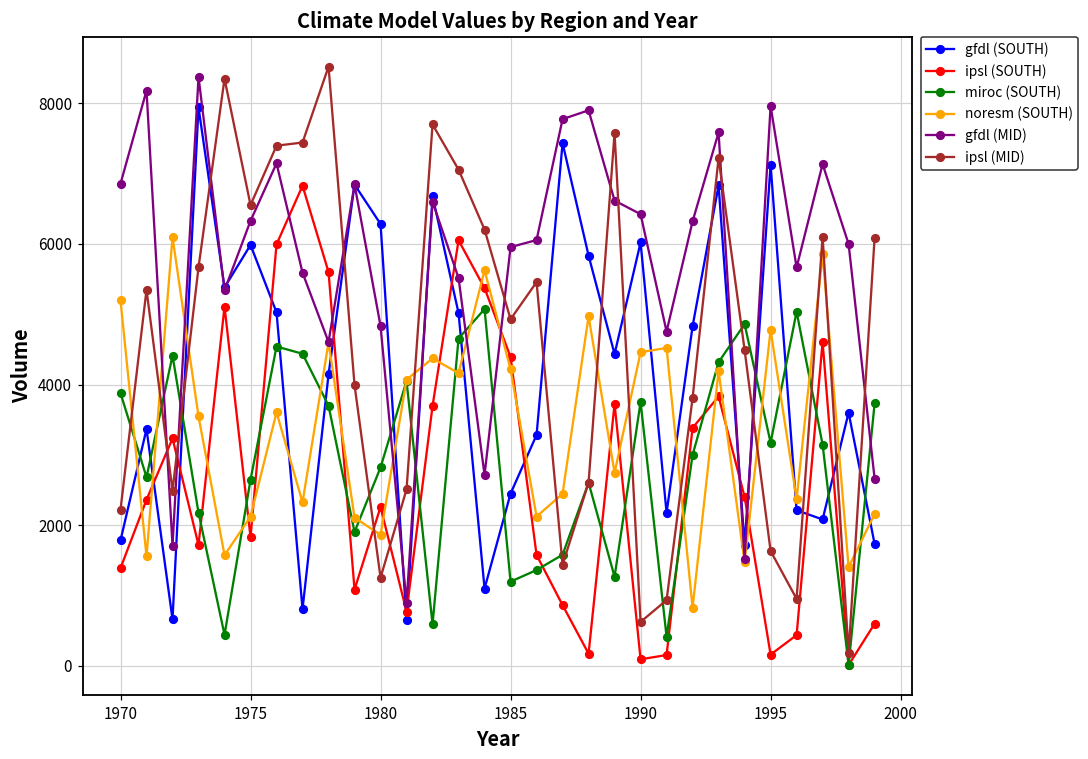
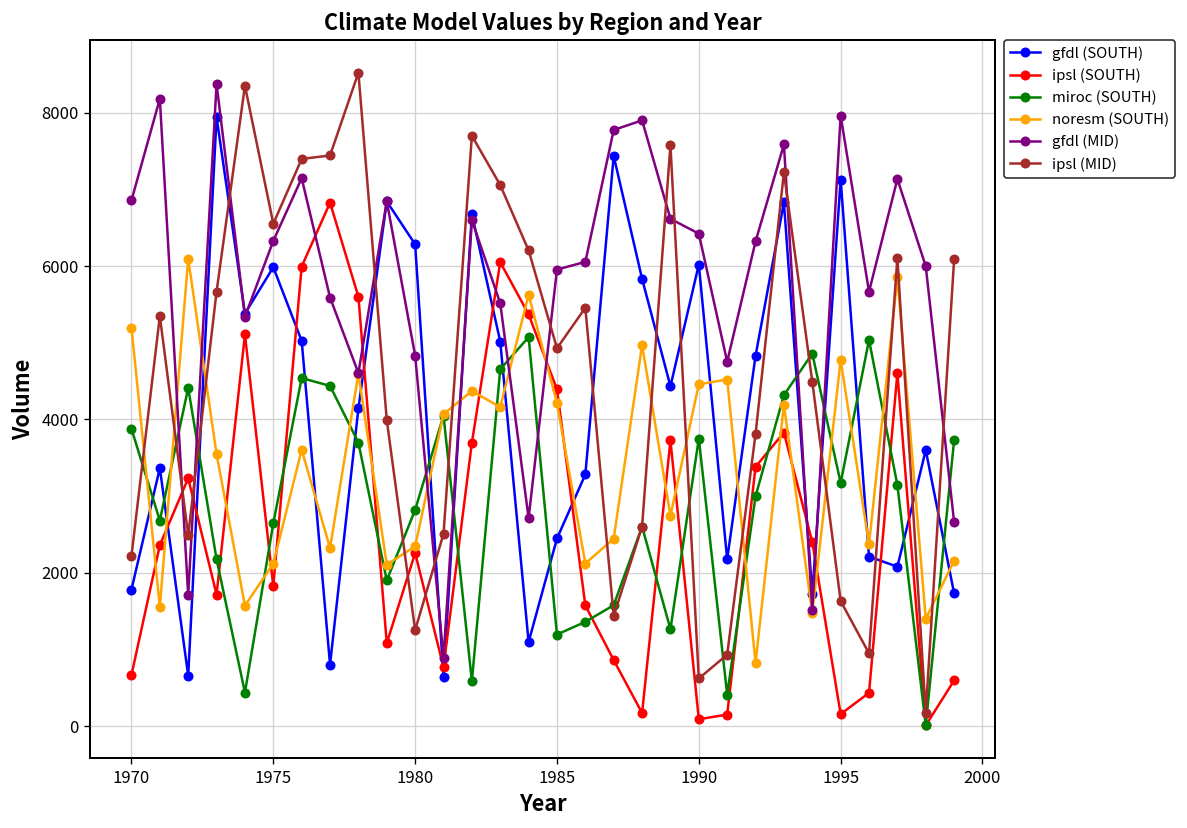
ipsl (SOUTH), 1970: 1400 -> 700
noresm (SOUTH), 1980: 1900 -> 2300
